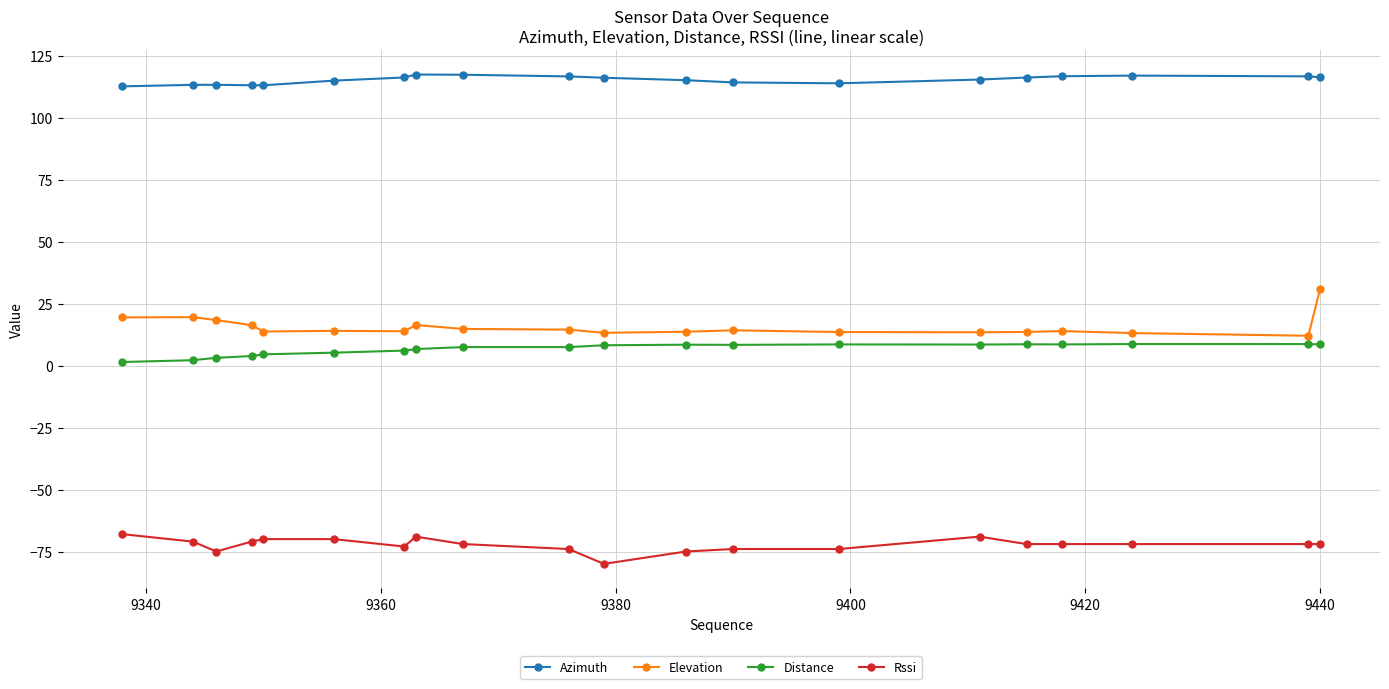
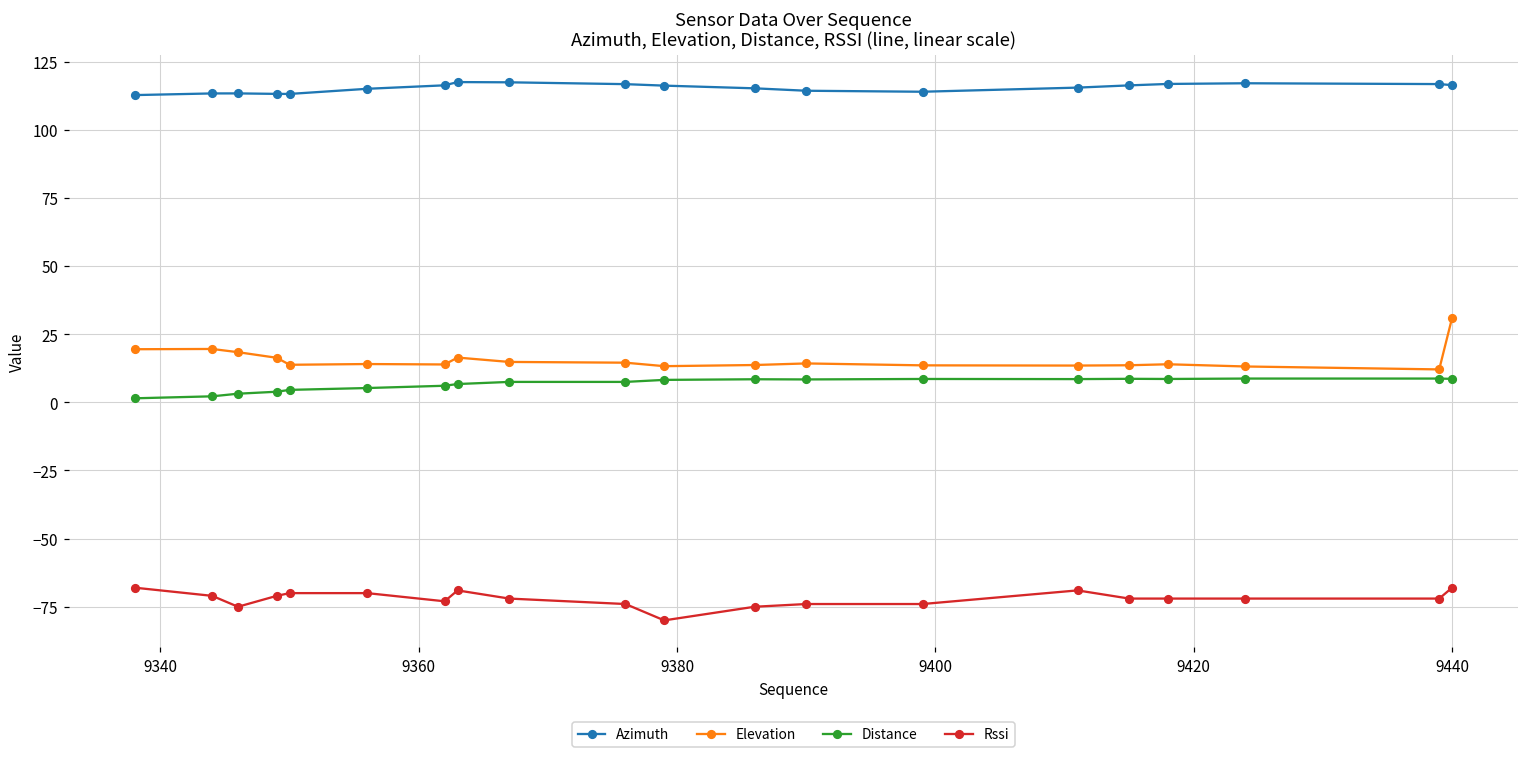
Rssi, 9440: -72 -> -68
